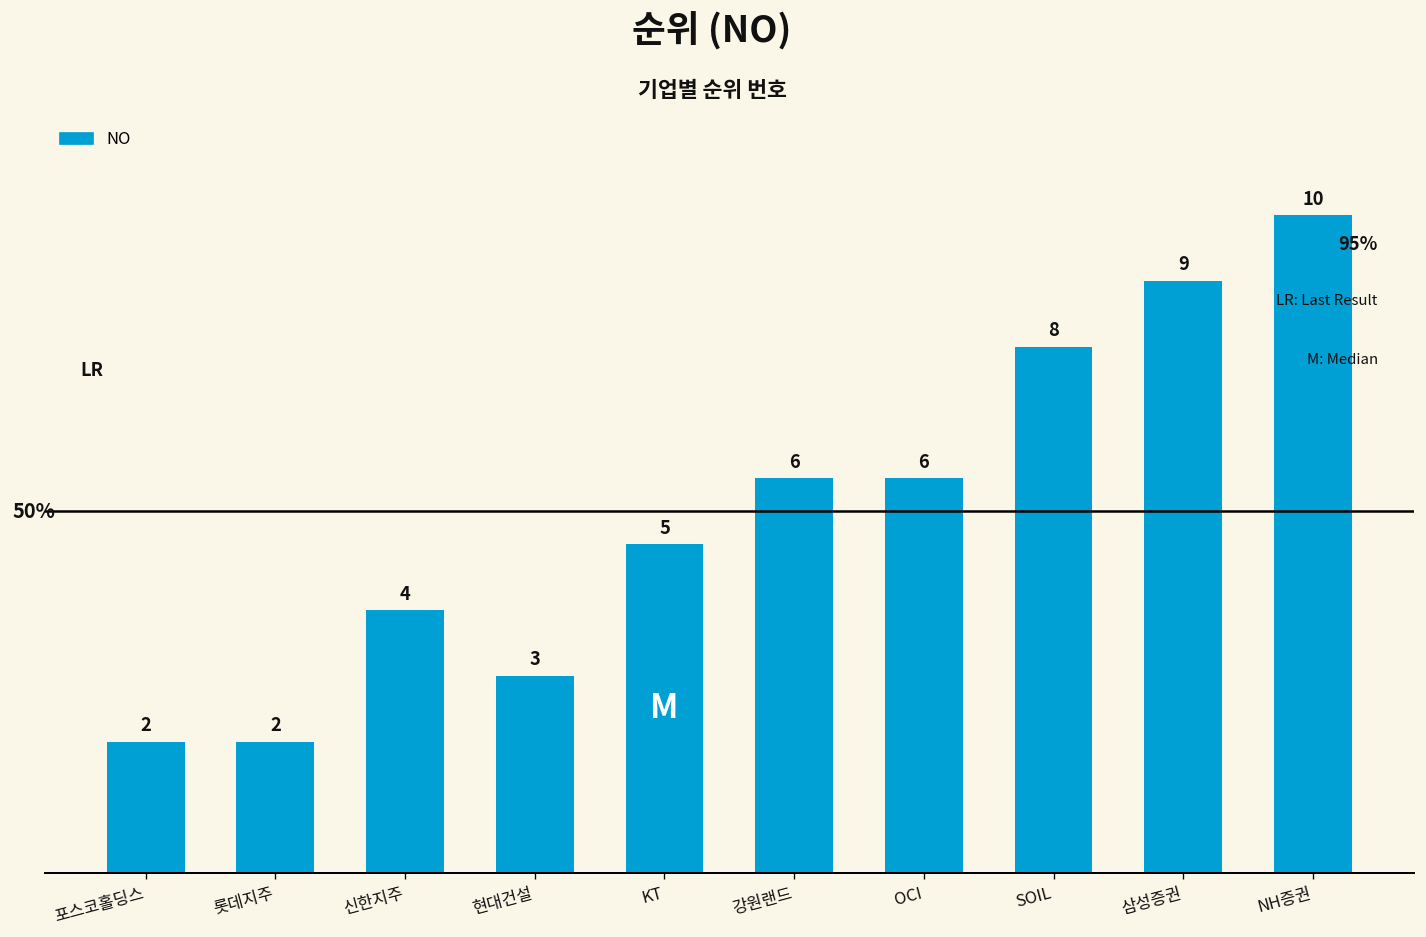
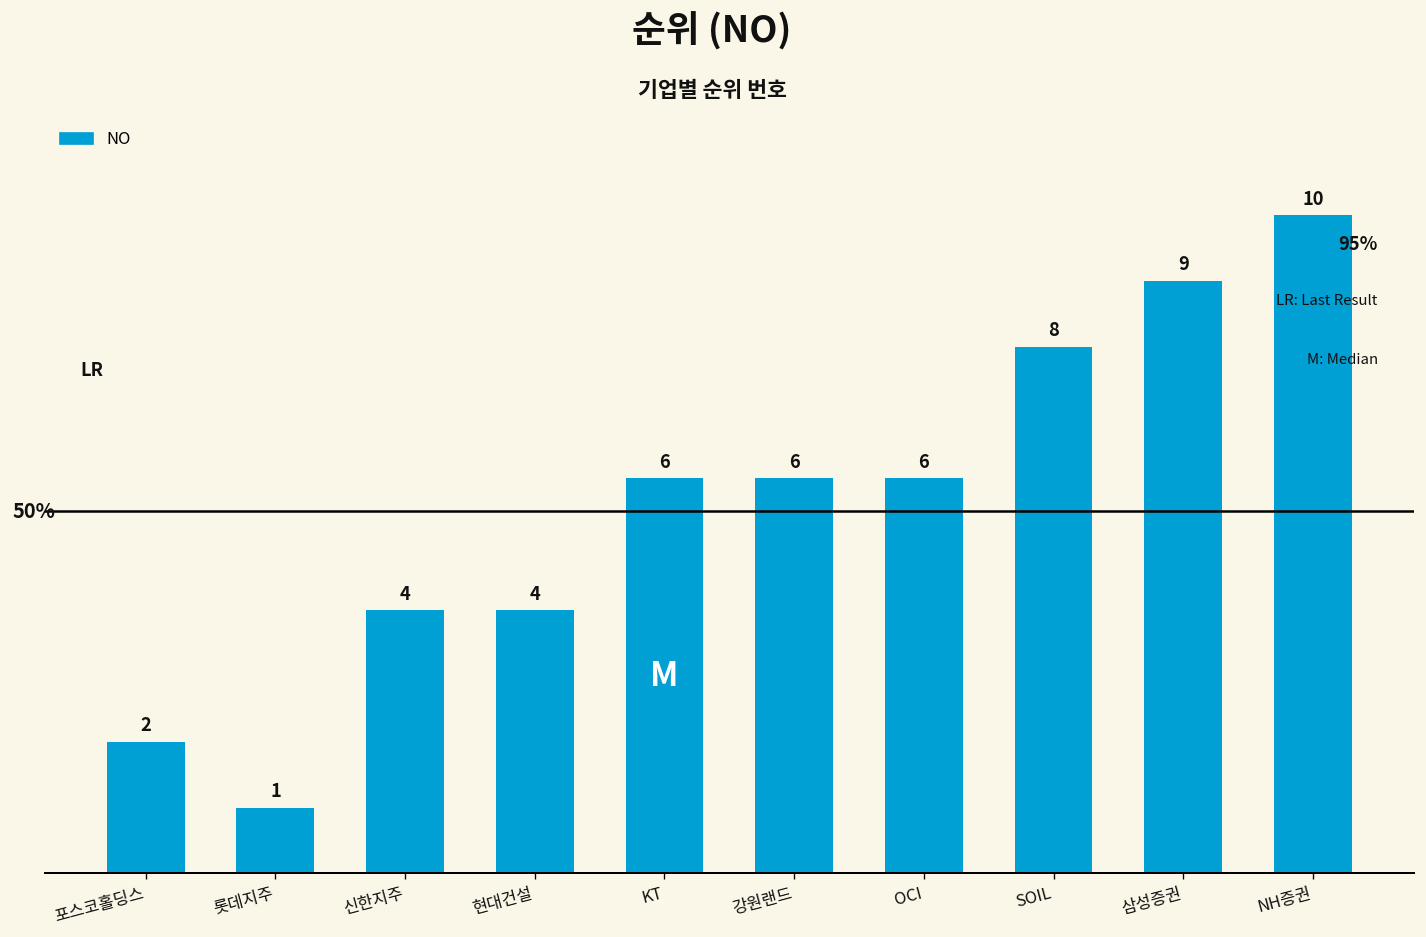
롯데지주: 2 -> 1
현대건설: 3 -> 4
KT: 5 -> 6
